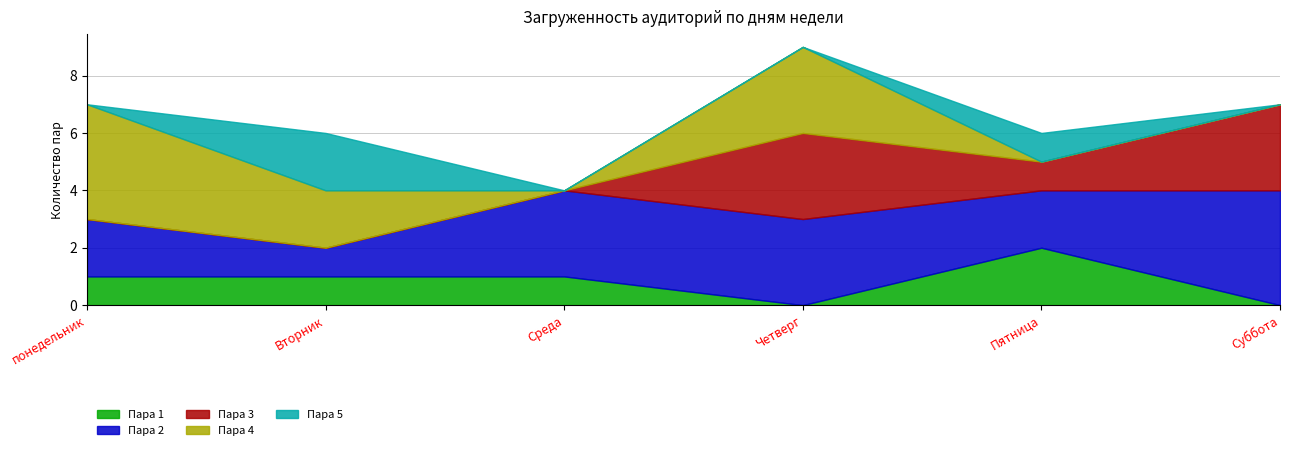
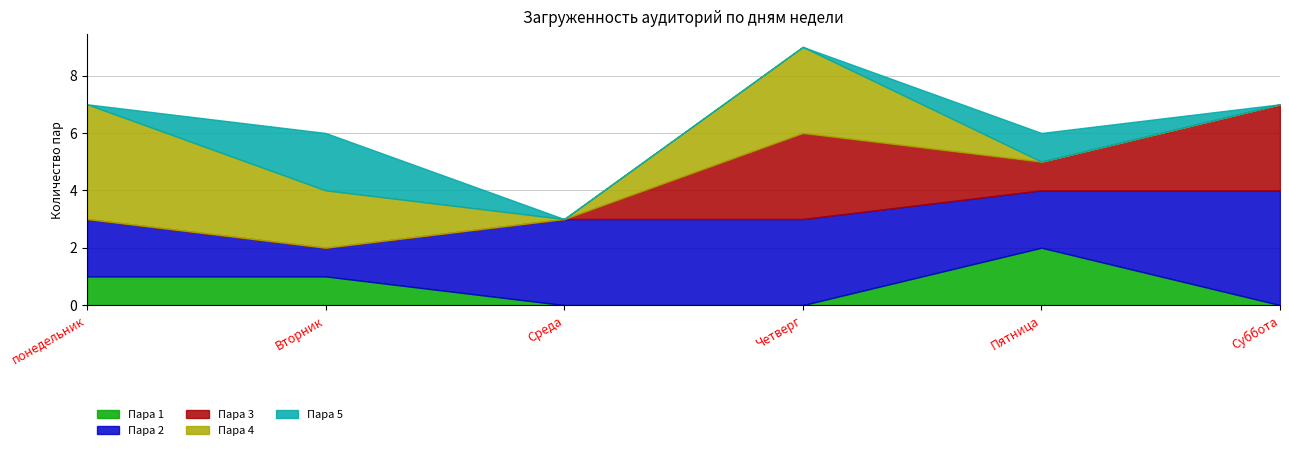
Пара 1, Среда: 1 -> 0
